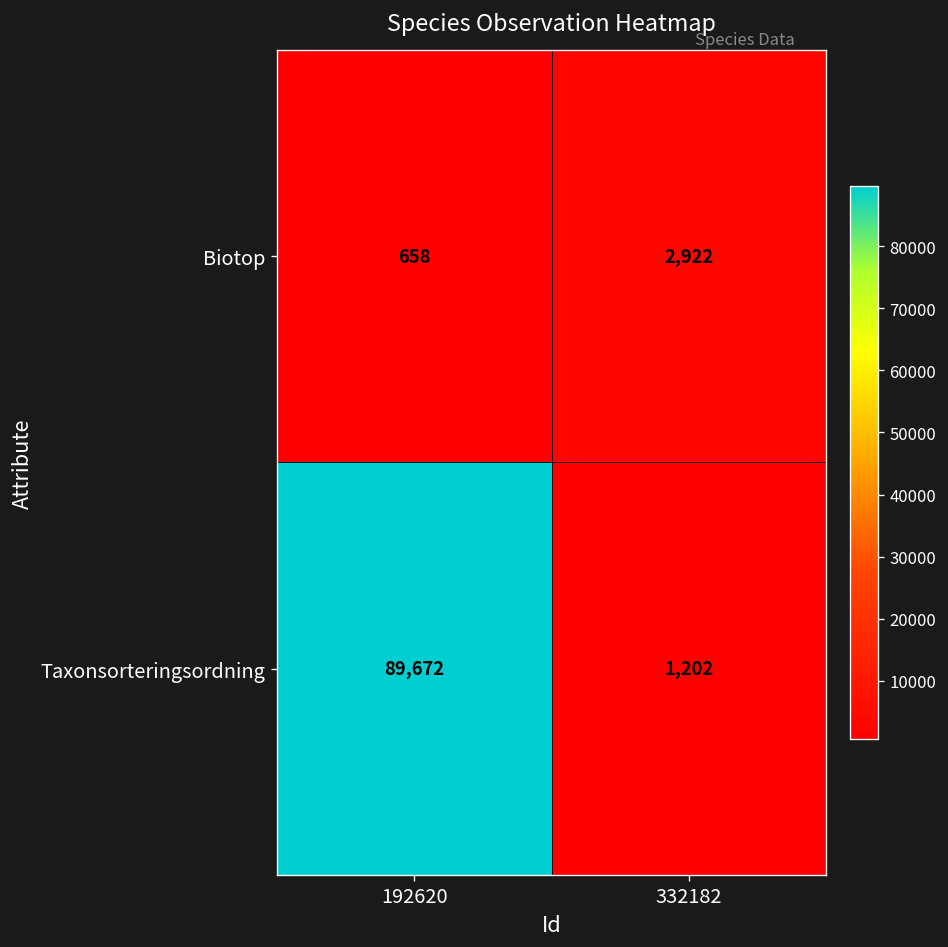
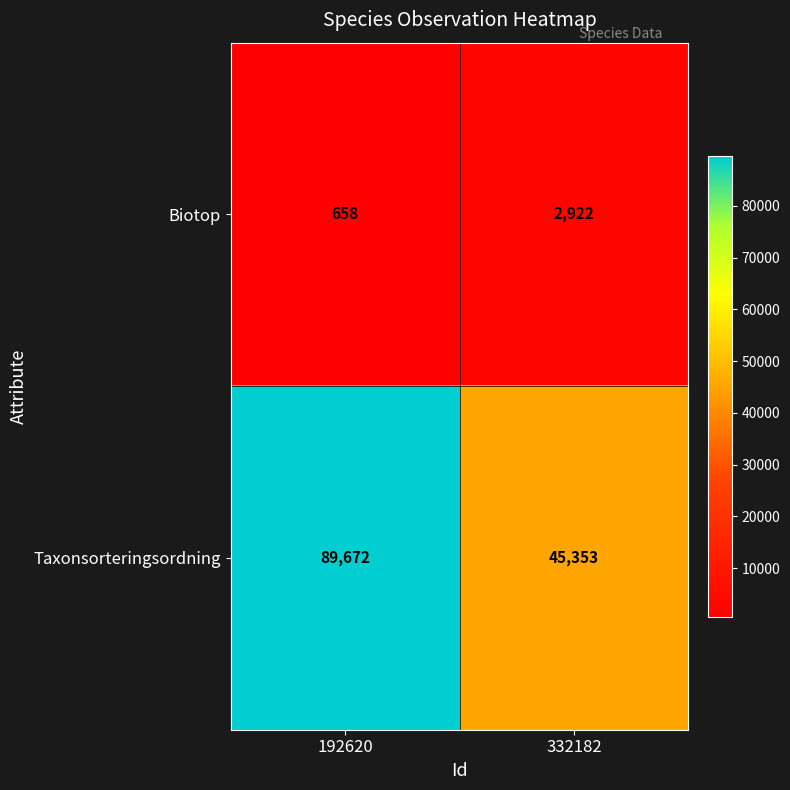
Taxonsorteringsordning, 332182: 1,202 -> 45,353
